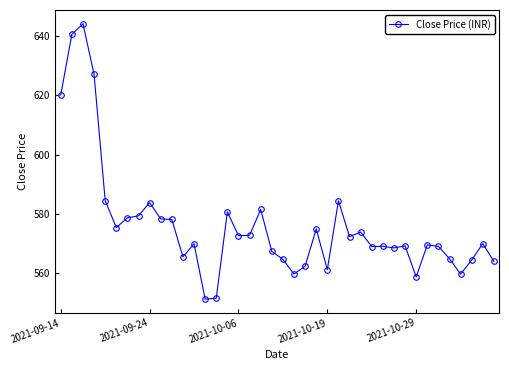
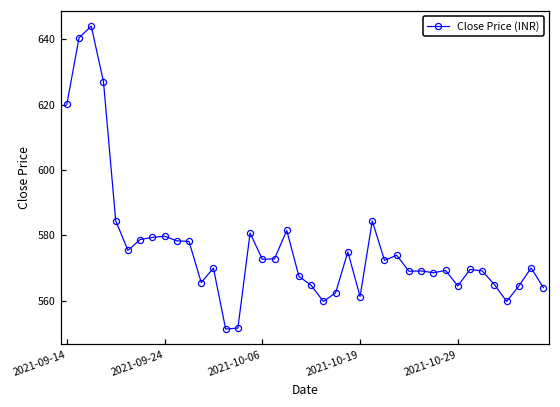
2021-09-24: 584 -> 580
2021-10-29: 559 -> 565
